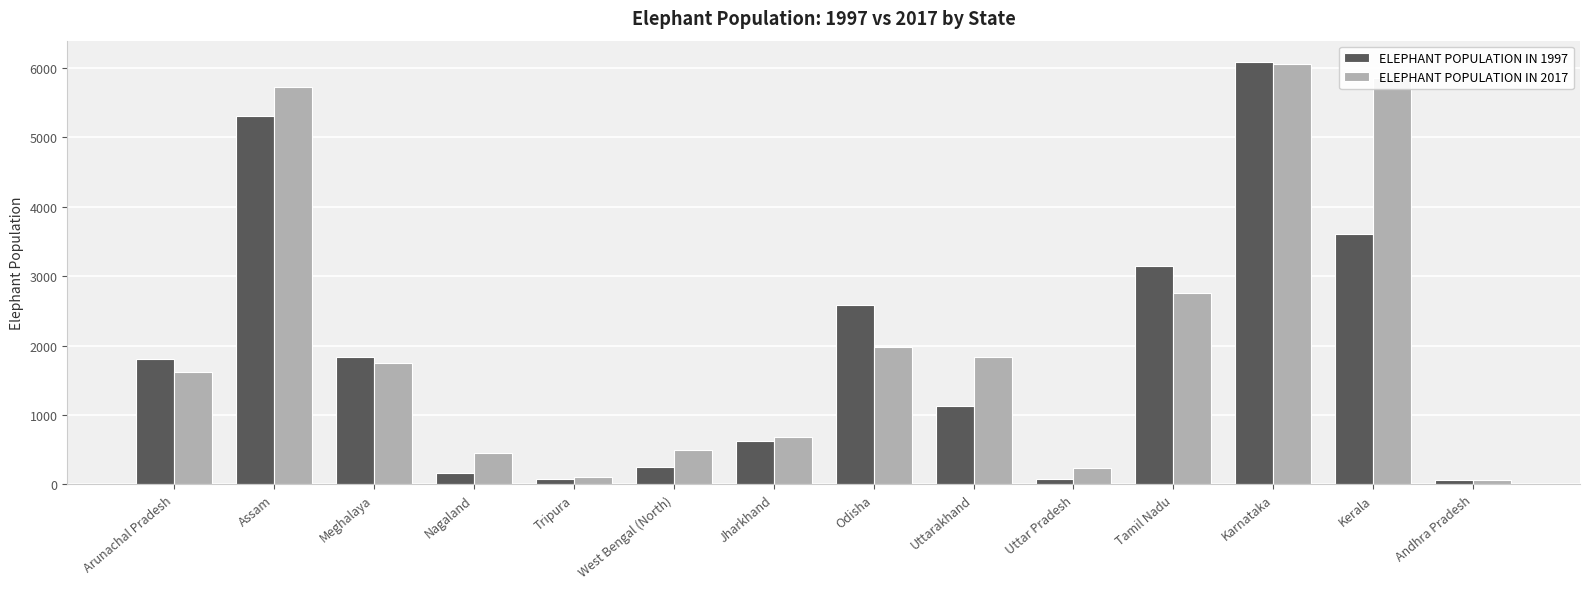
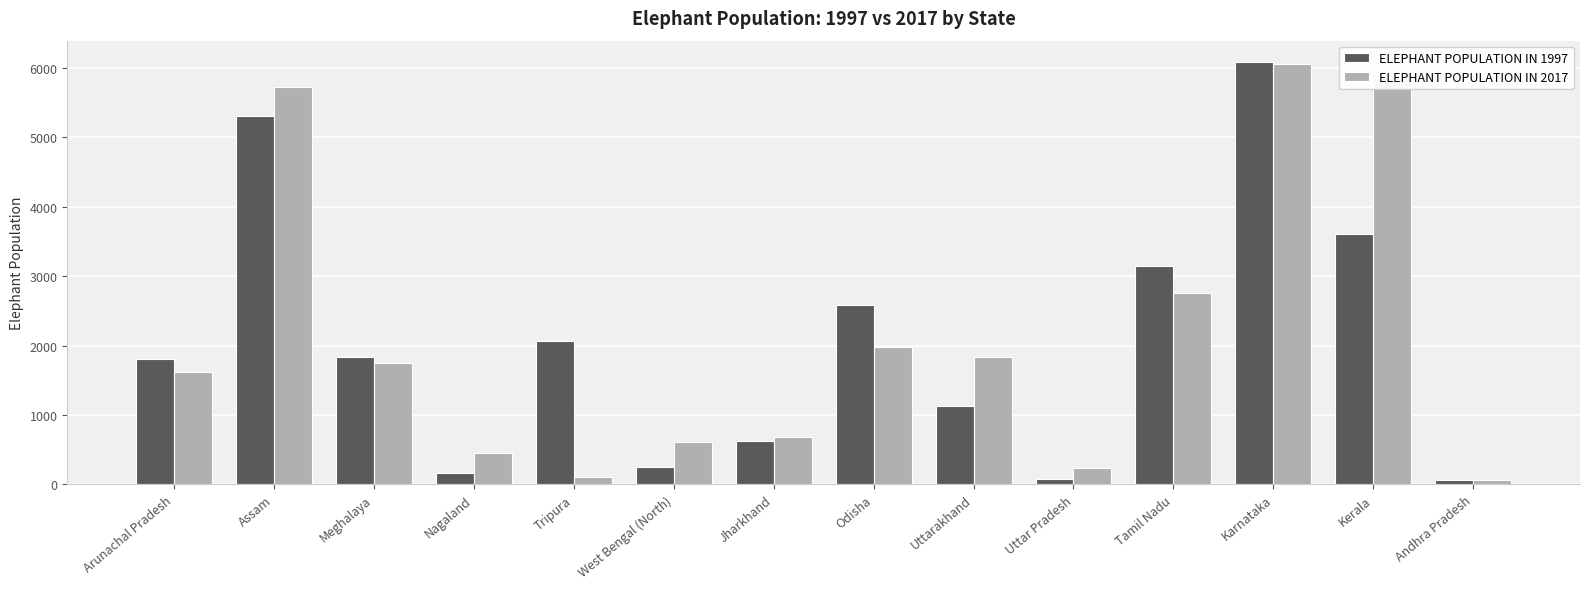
ELEPHANT POPULATION IN 1997, Tripura: 100 -> 2100
ELEPHANT POPULATION IN 2017, West Bengal (North): 500 -> 600
